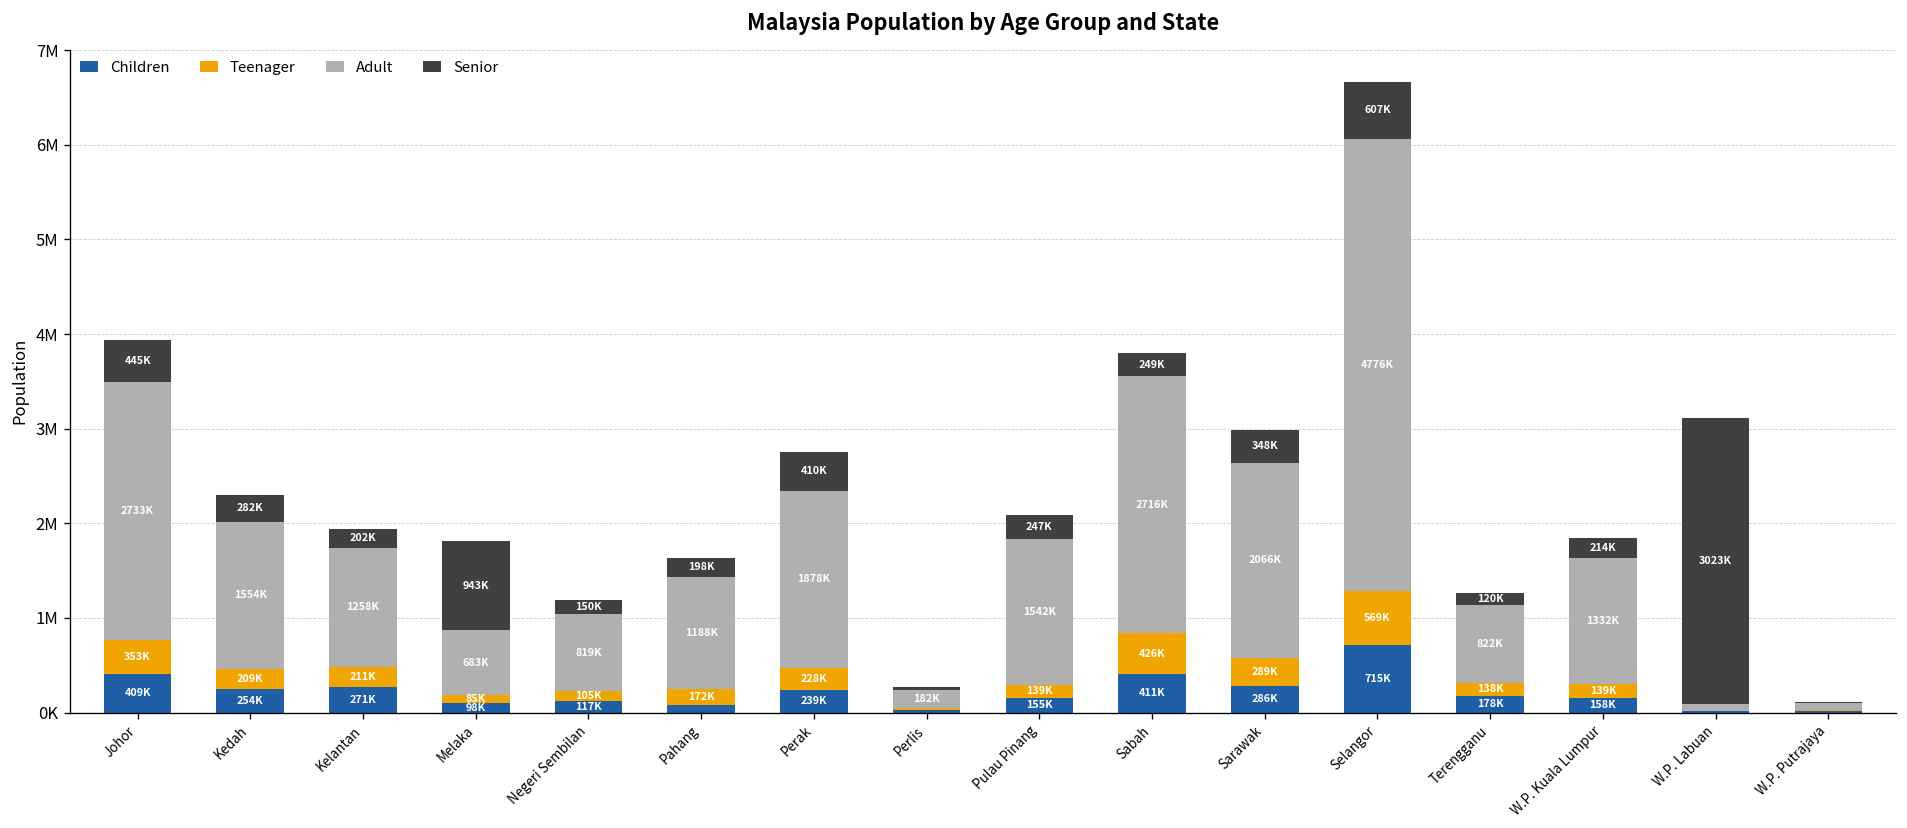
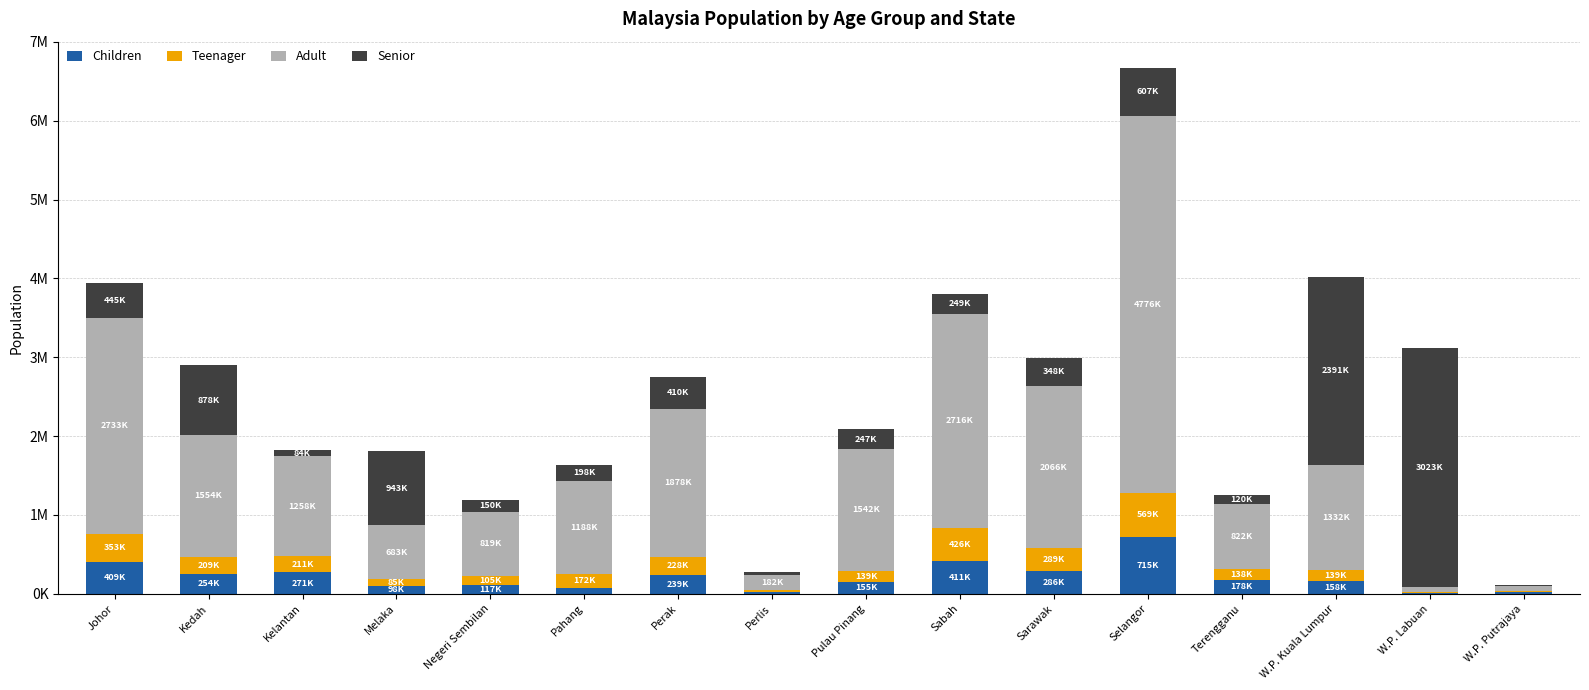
Senior, Kedah: 282K -> 878K
Senior, Kelantan: 202K -> 84K
Senior, W.P. Kuala Lumpur: 214K -> 2391K
